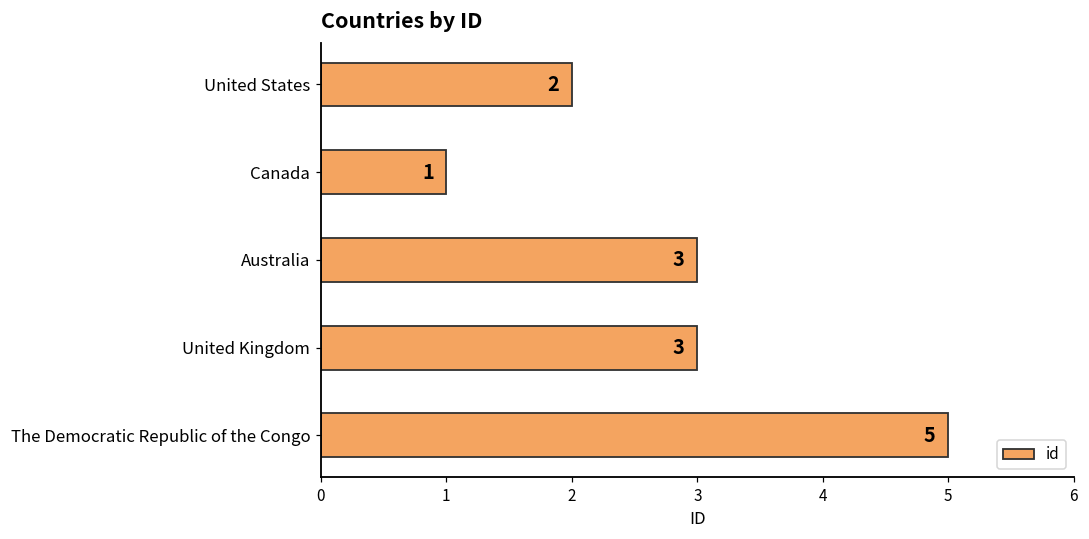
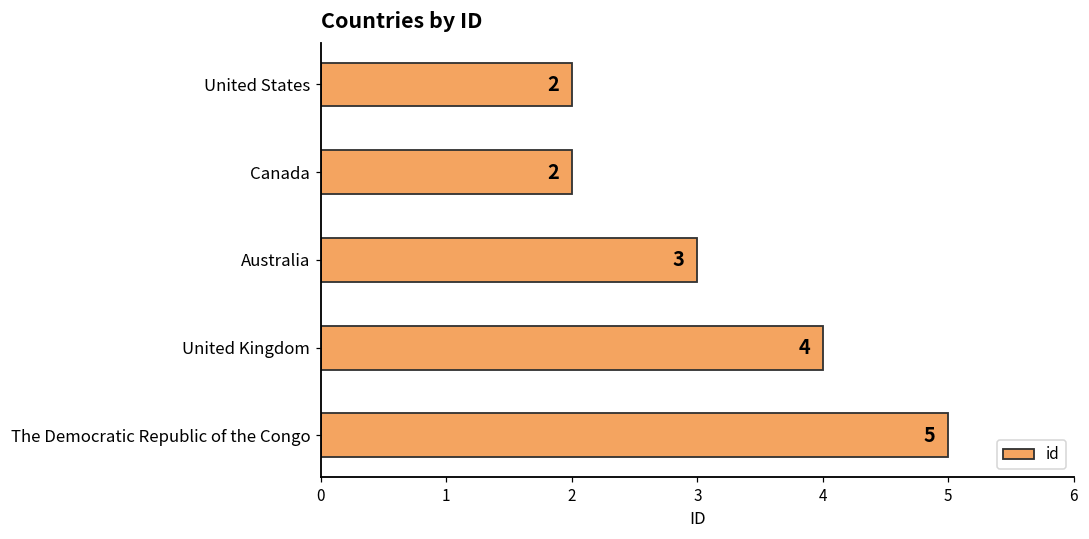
Canada: 1 -> 2
United Kingdom: 3 -> 4
